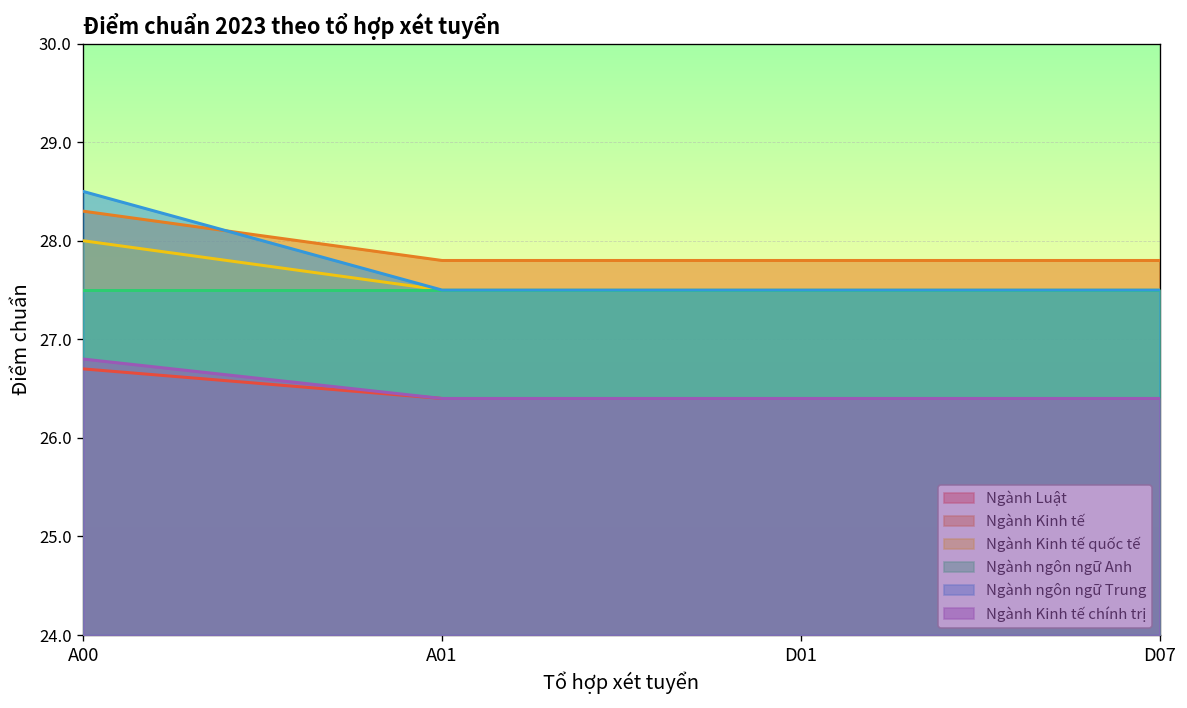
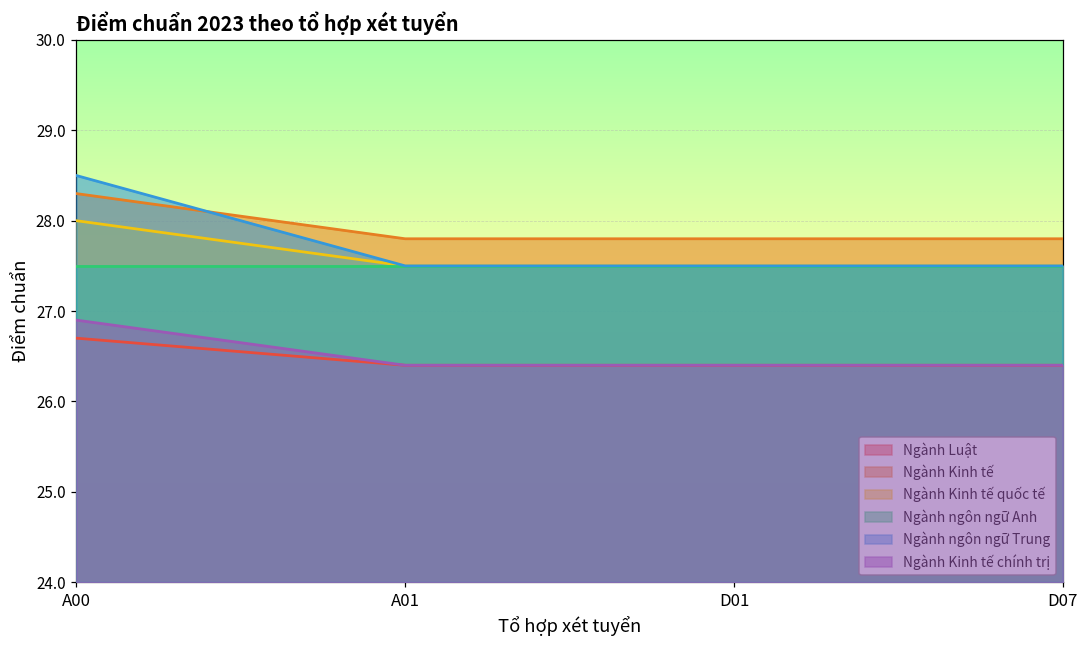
Ngành Kinh tế chính trị, A00: 26.8 -> 26.9
